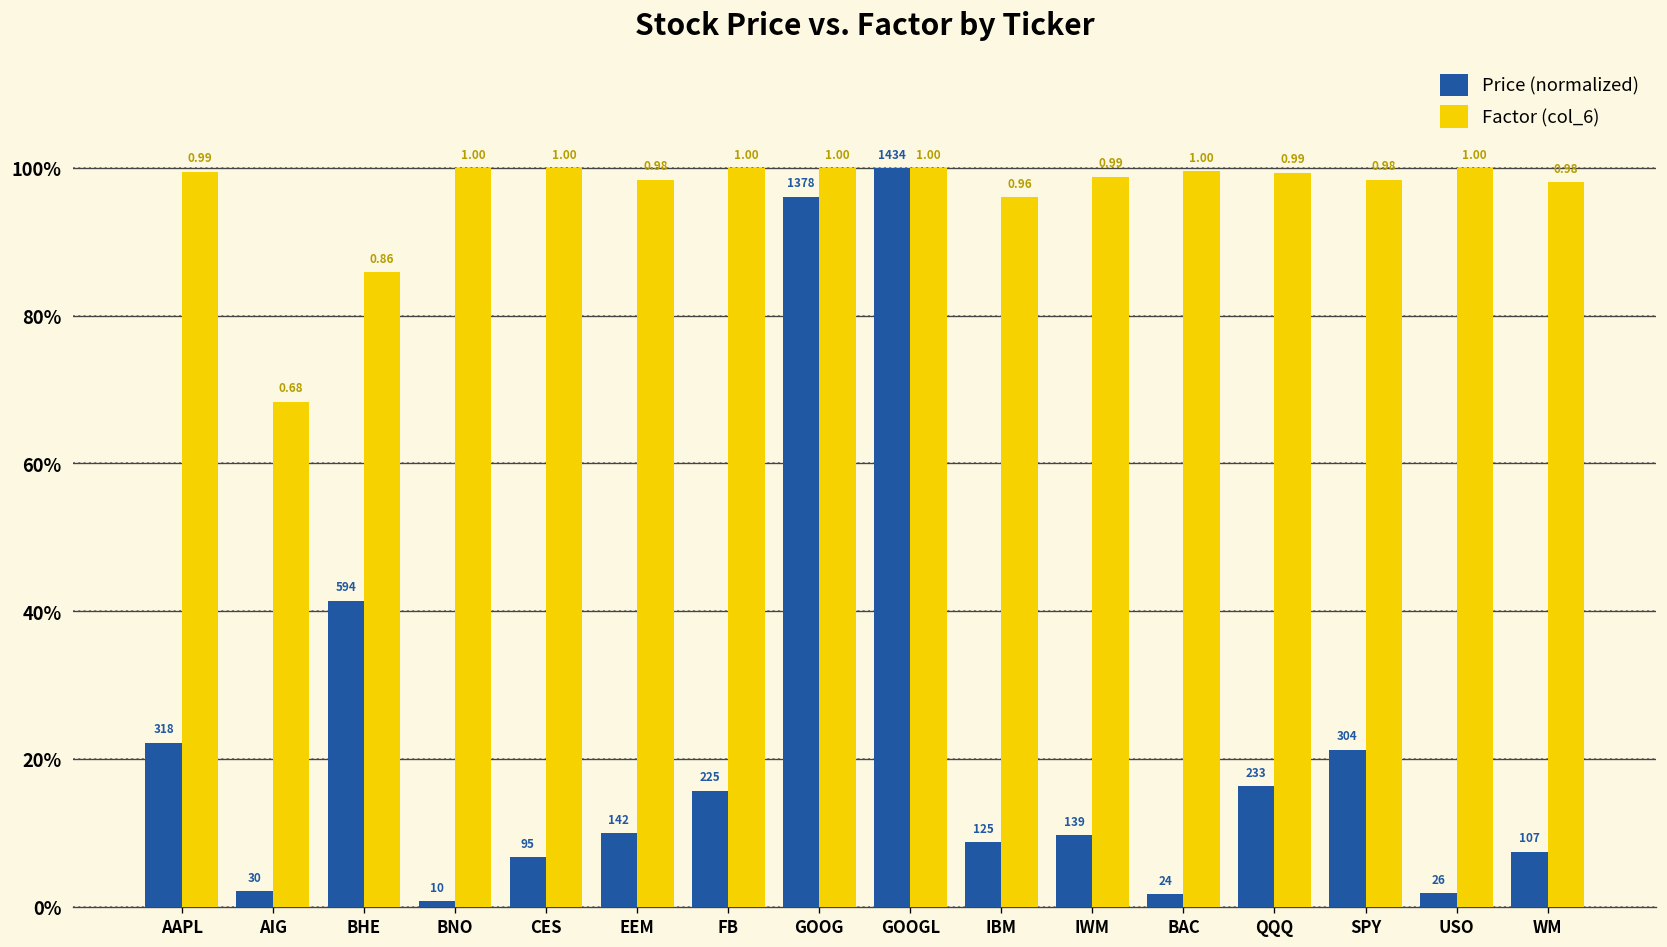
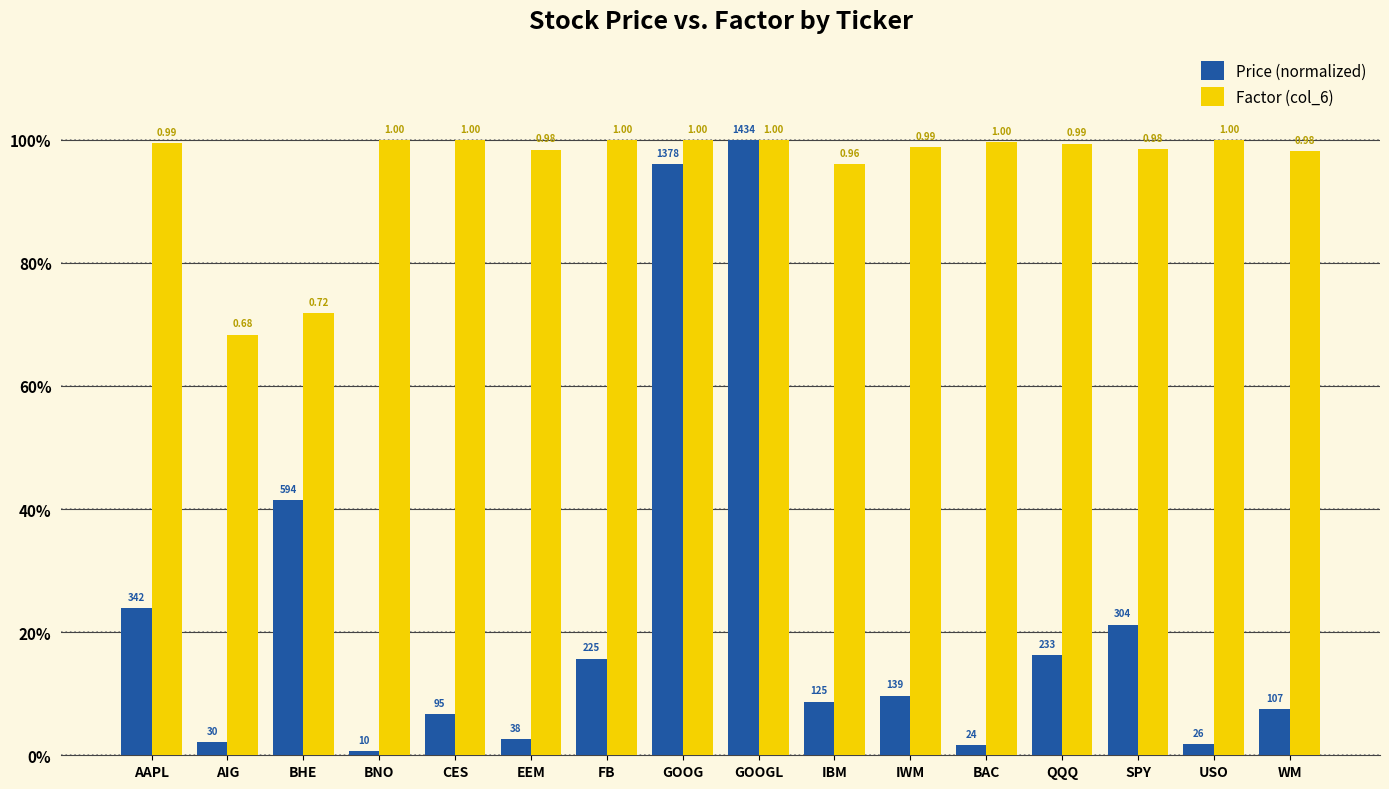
Price (normalized), AAPL: 318 -> 342
Factor (col_6), BHE: 0.86 -> 0.72
Price (normalized), EEM: 142 -> 38
